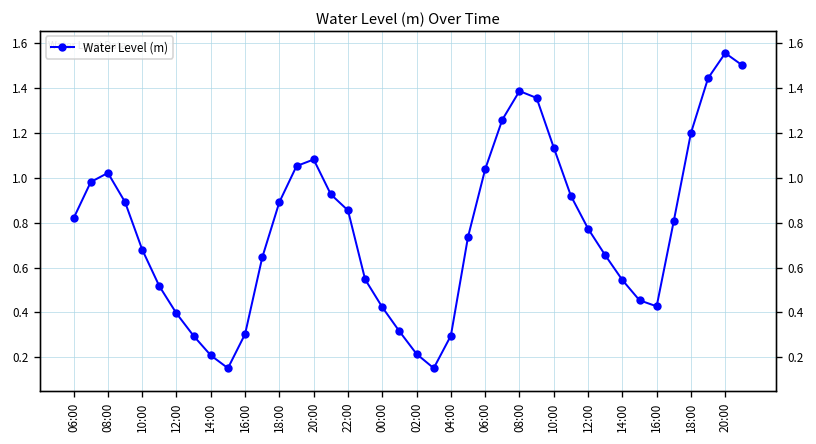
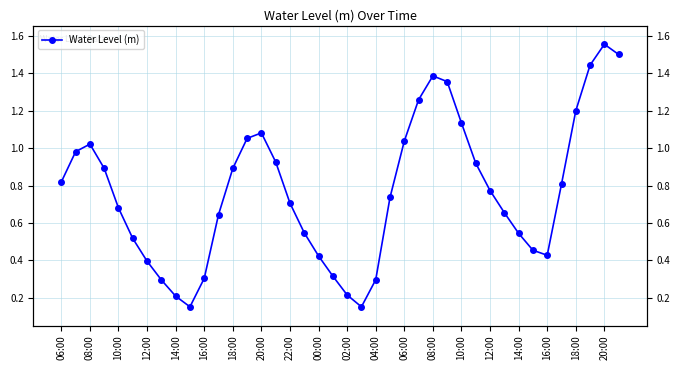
22:00: 0.85 -> 0.71
